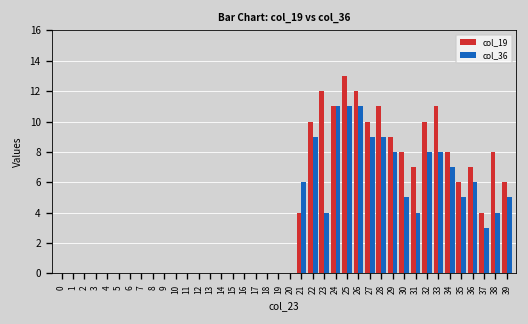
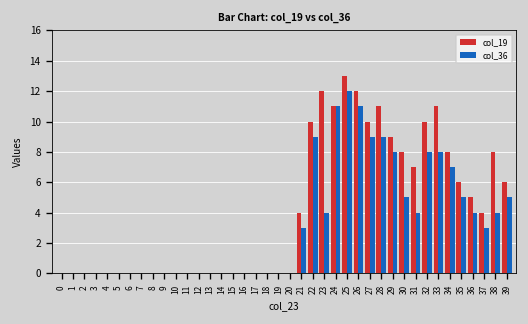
col_36, 21: 6 -> 3
col_36, 25: 11 -> 12
col_19, 36: 7 -> 5
col_36, 36: 6 -> 4
